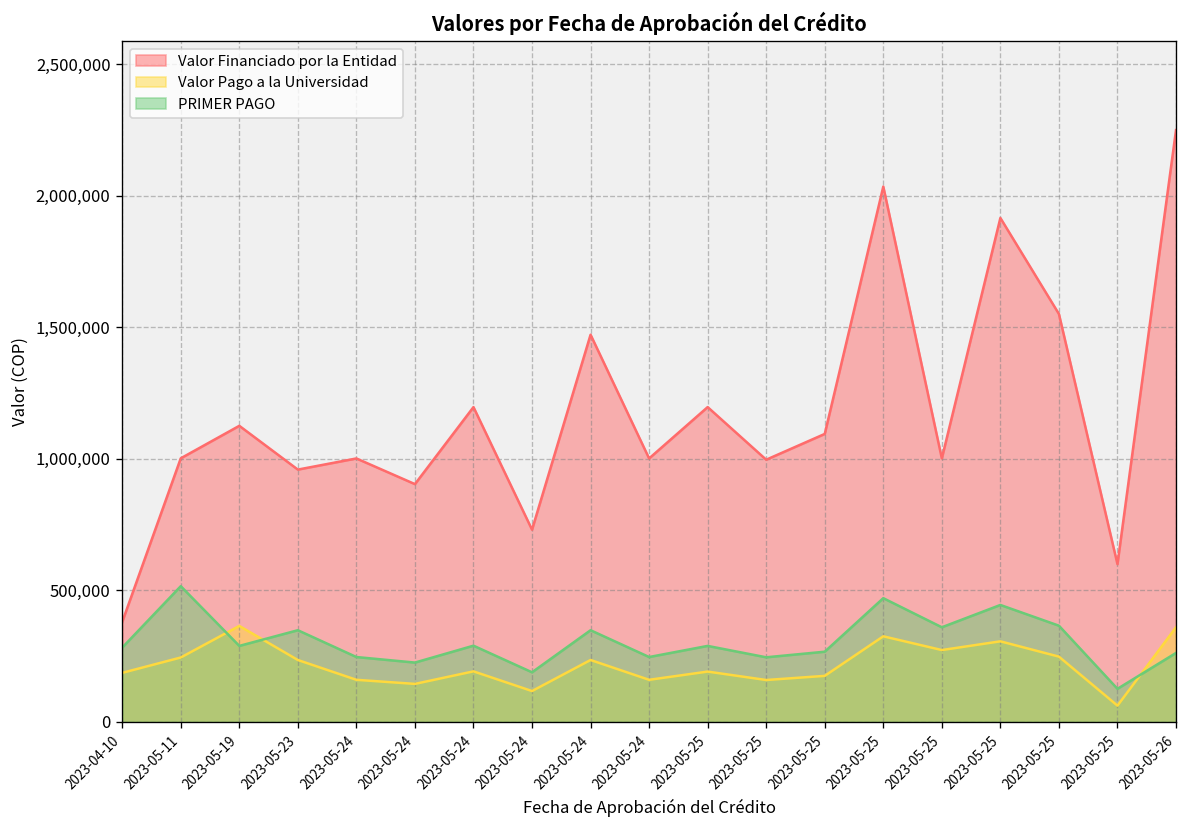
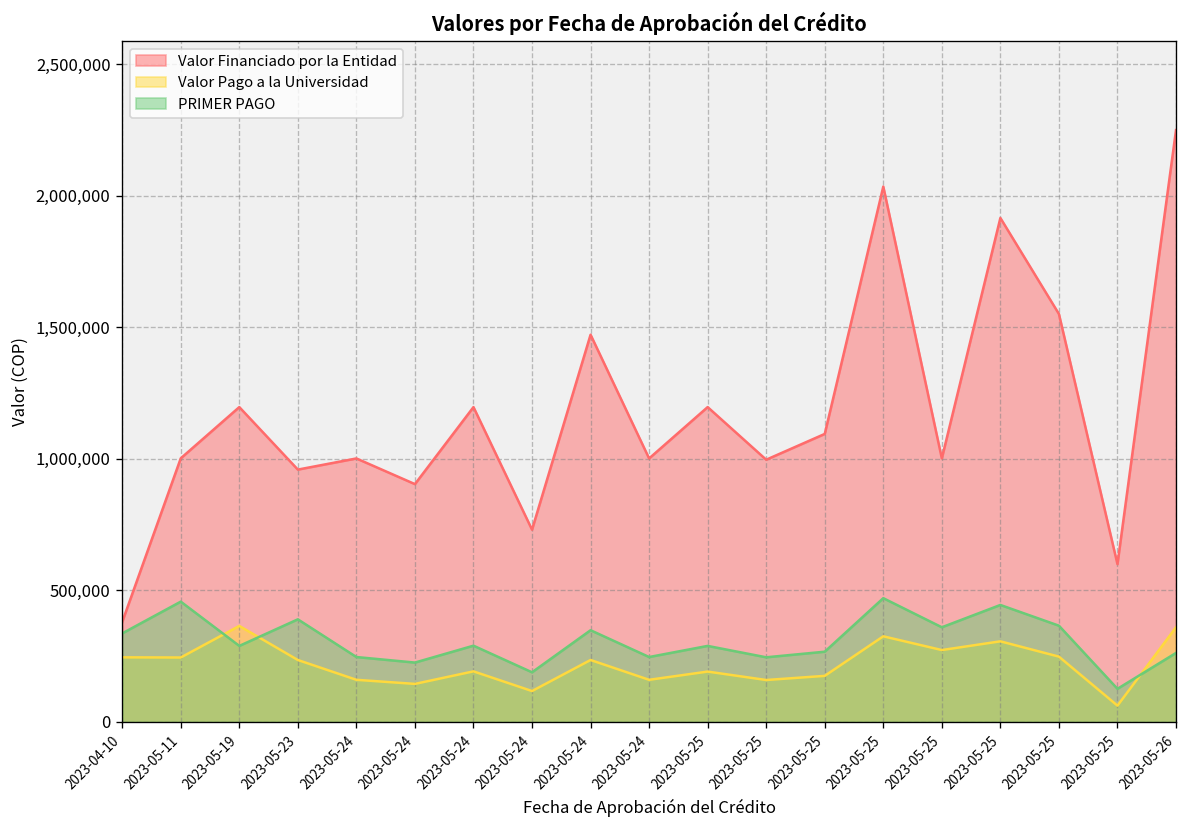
Valor Pago a la Universidad, 2023-04-10: 190,000 -> 250,000
PRIMER PAGO, 2023-04-10: 280,000 -> 340,000
PRIMER PAGO, 2023-05-11: 520,000 -> 460,000
Valor Financiado por la Entidad, 2023-05-19: 1,130,000 -> 1,200,000
PRIMER PAGO, 2023-05-23: 350,000 -> 390,000
